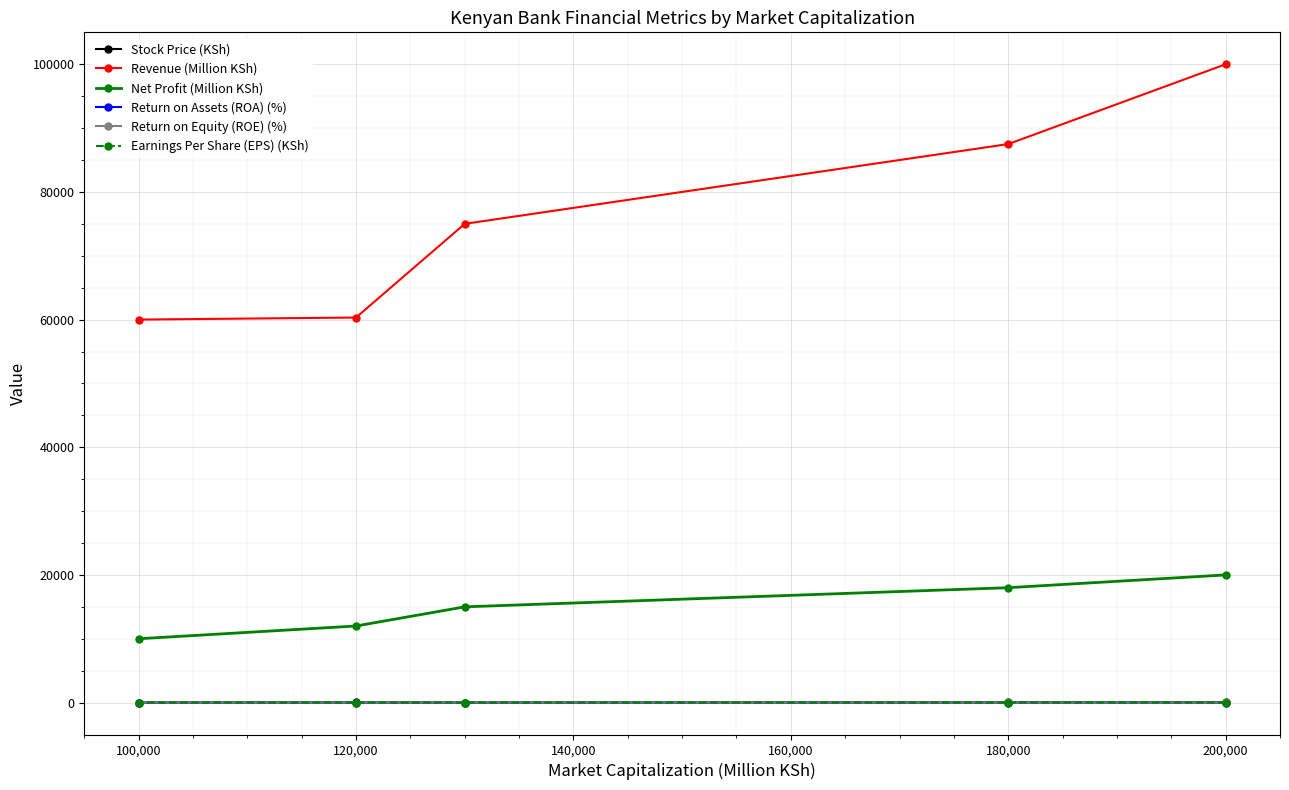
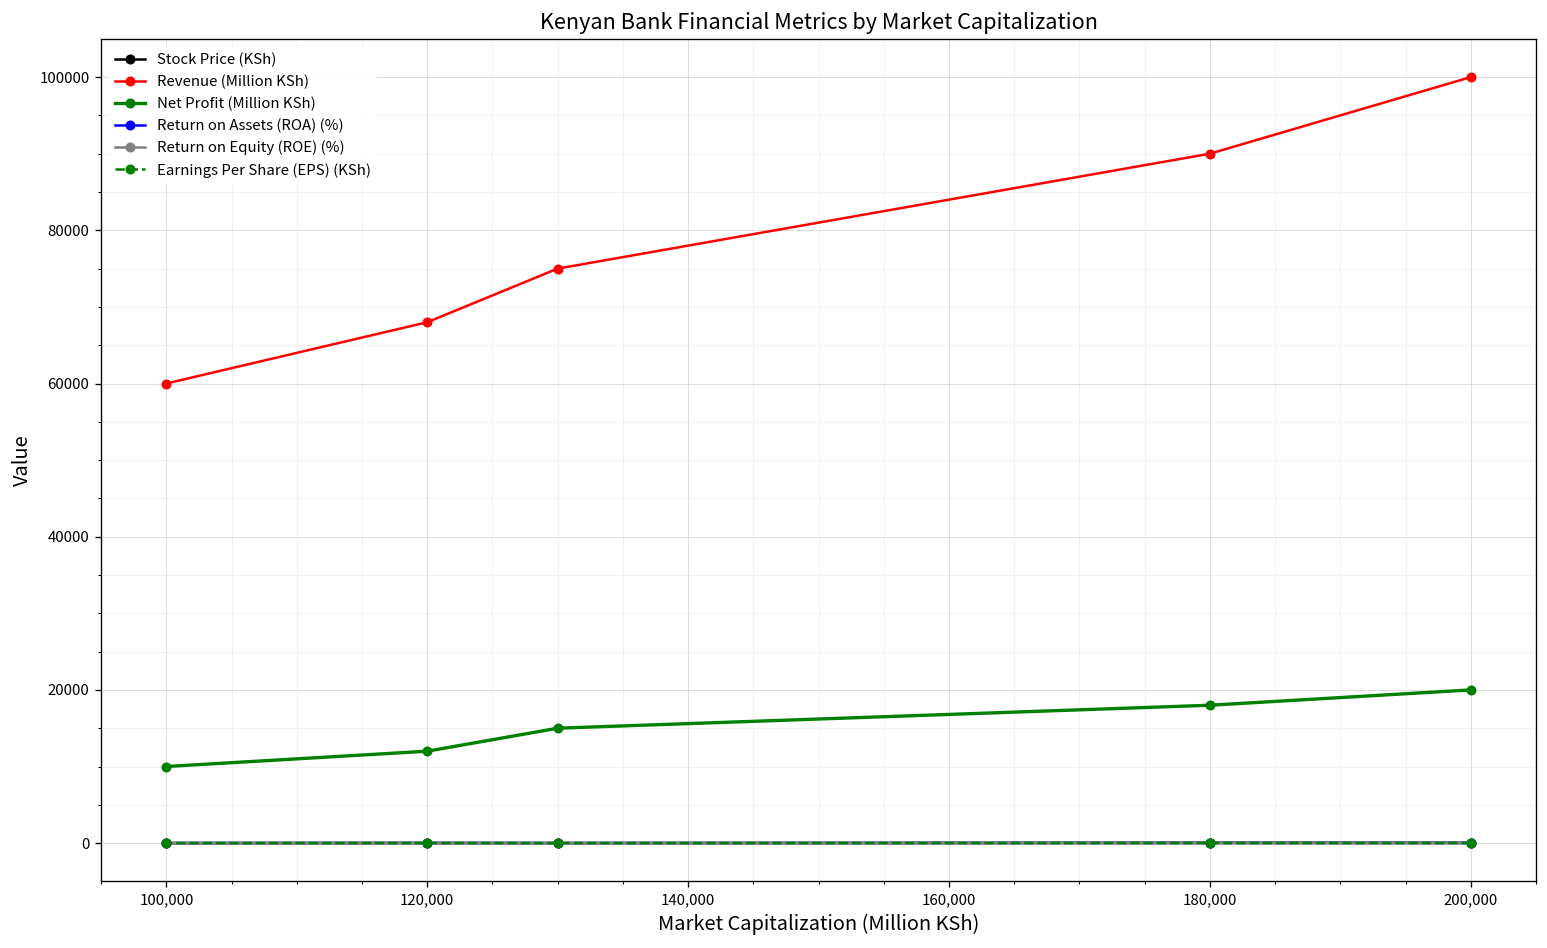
Revenue (Million KSh), 120,000: 60000 -> 68000
Revenue (Million KSh), 180,000: 87000 -> 90000
